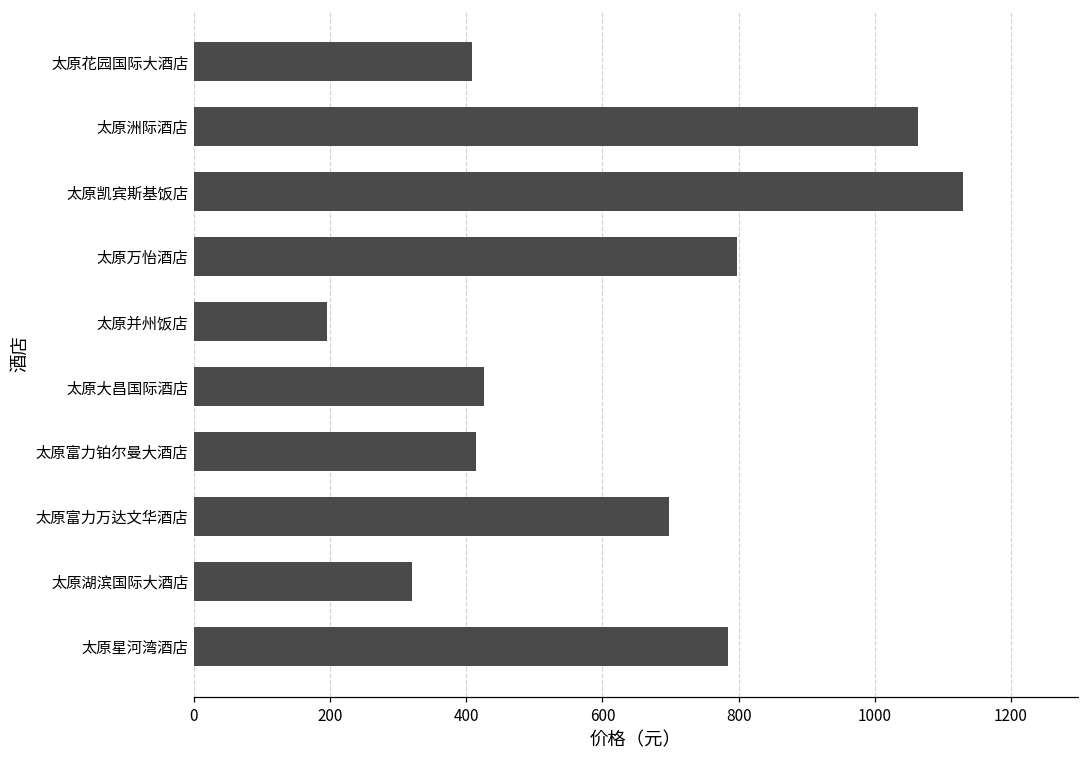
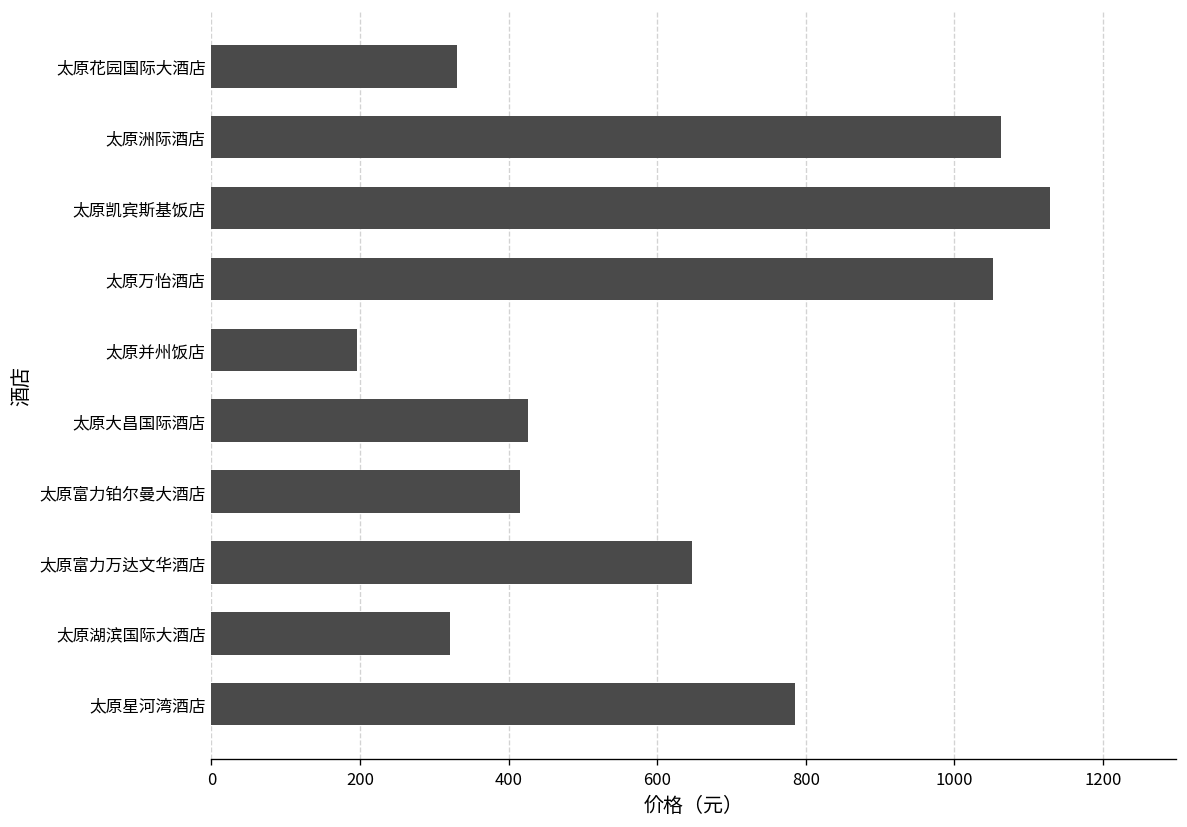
太原花园国际大酒店: 410 -> 330
太原万怡酒店: 800 -> 1050
太原富力万达文华酒店: 700 -> 650
